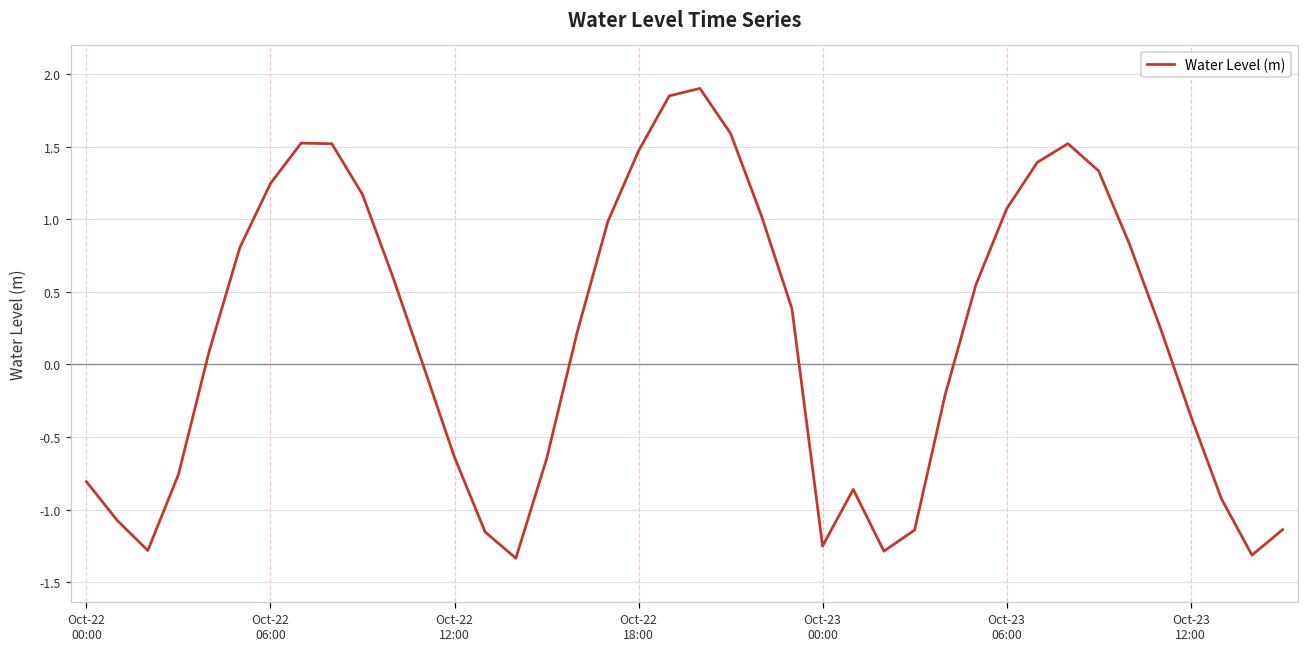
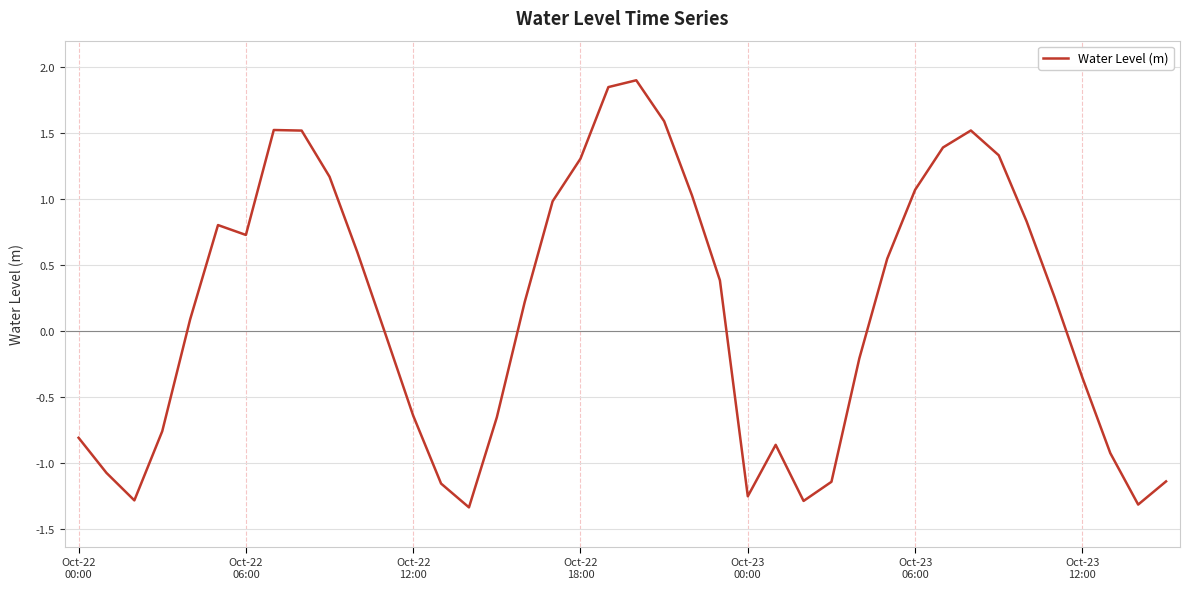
Oct-22 06:00: 1.25 -> 0.73
Oct-22 18:00: 1.47 -> 1.31
